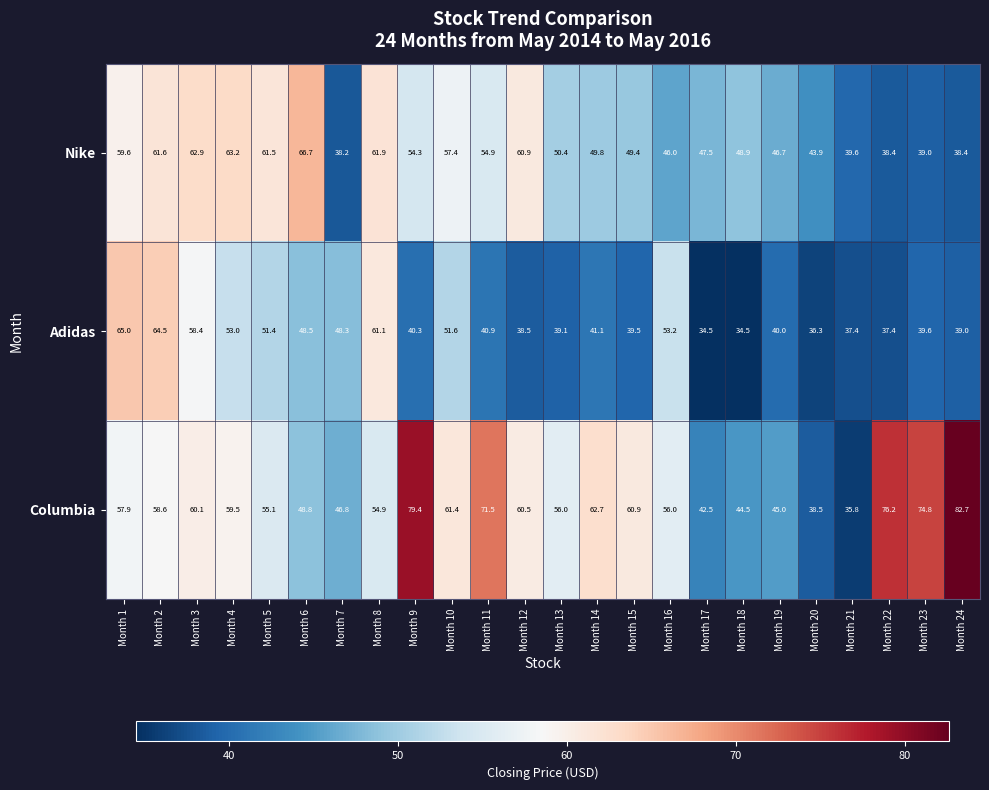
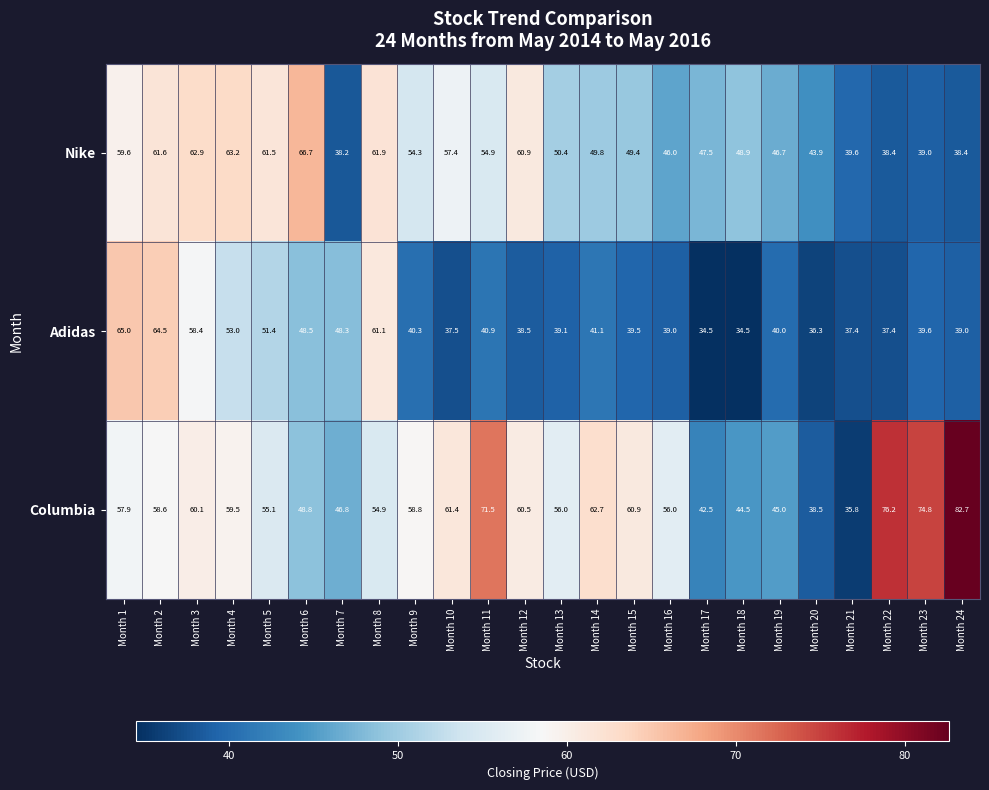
Adidas, Month 10: 51.6 -> 37.5
Adidas, Month 16: 53.2 -> 39.0
Columbia, Month 9: 79.4 -> 58.8
